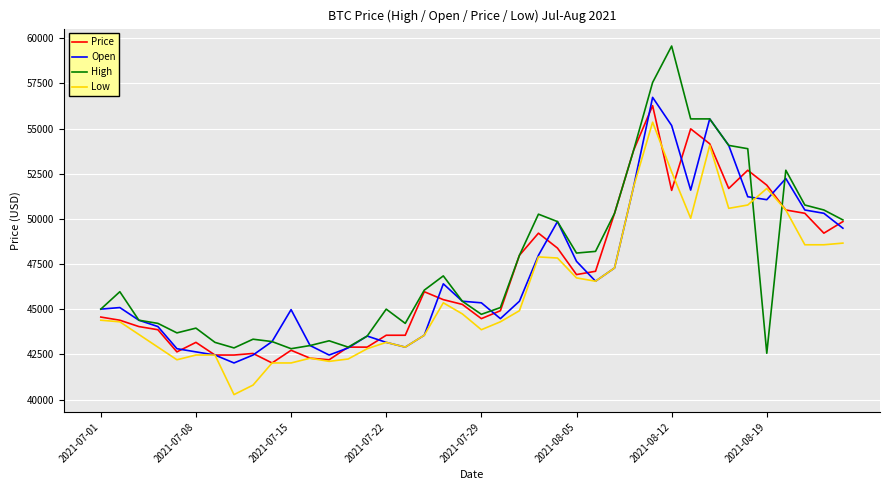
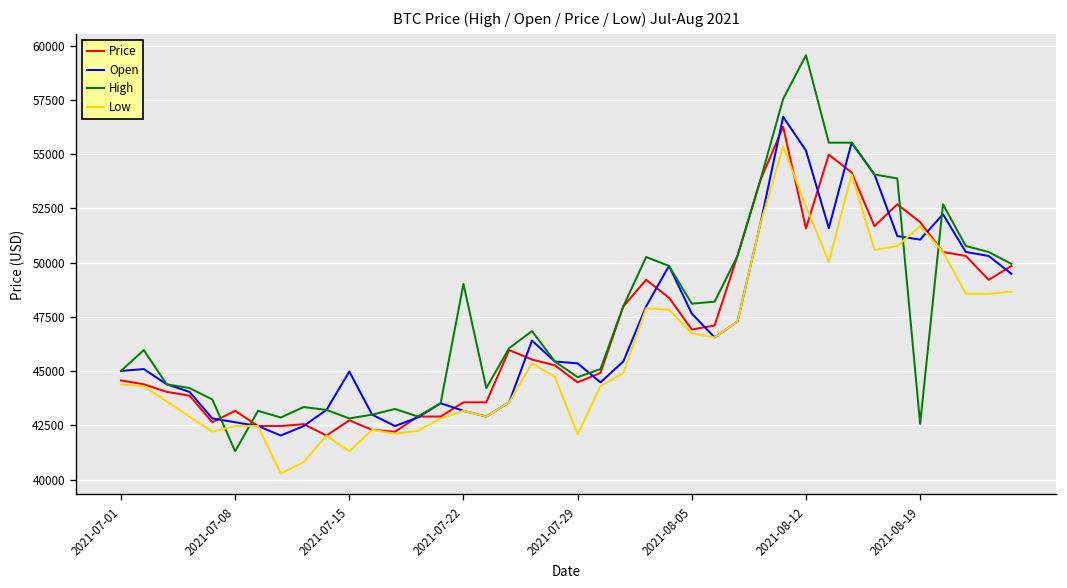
High, 2021-07-08: 44000 -> 41300
Low, 2021-07-15: 42000 -> 41300
High, 2021-07-22: 45000 -> 49000
Low, 2021-07-29: 43900 -> 42100
